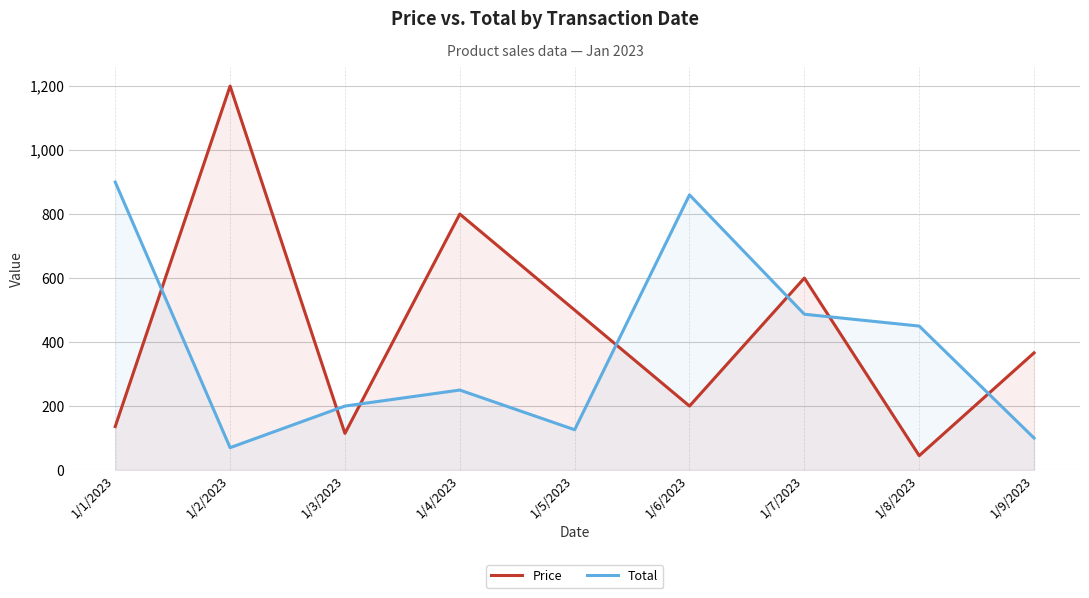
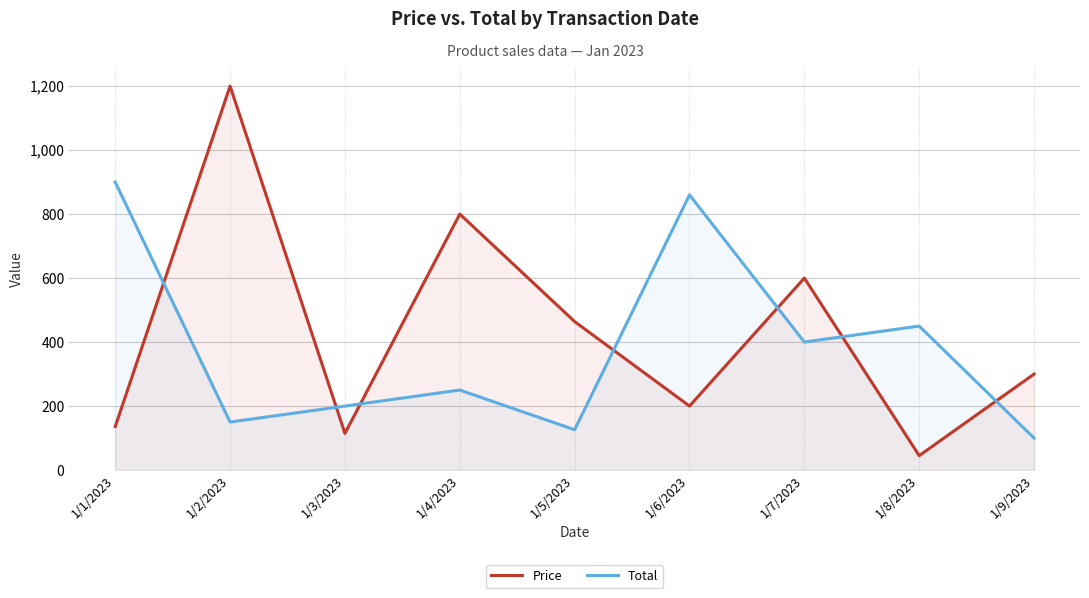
Total, 1/2/2023: 70 -> 150
Price, 1/5/2023: 500 -> 460
Total, 1/7/2023: 490 -> 400
Price, 1/9/2023: 370 -> 300
